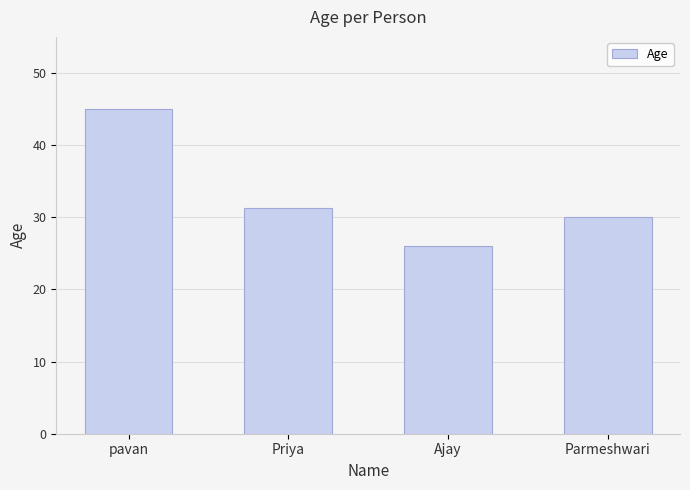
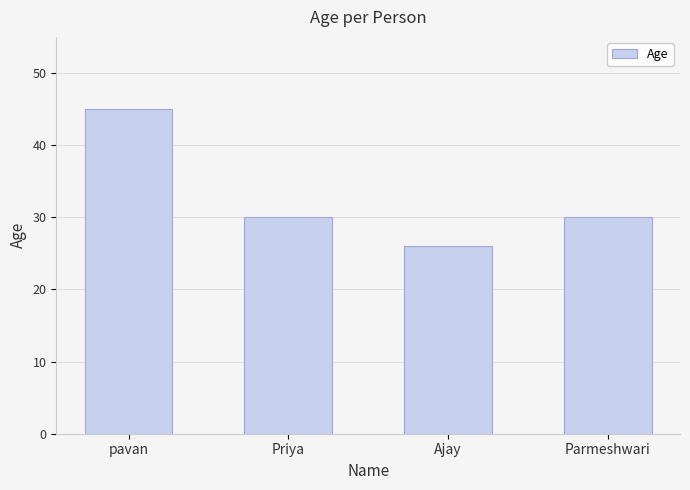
Priya: 31 -> 30
